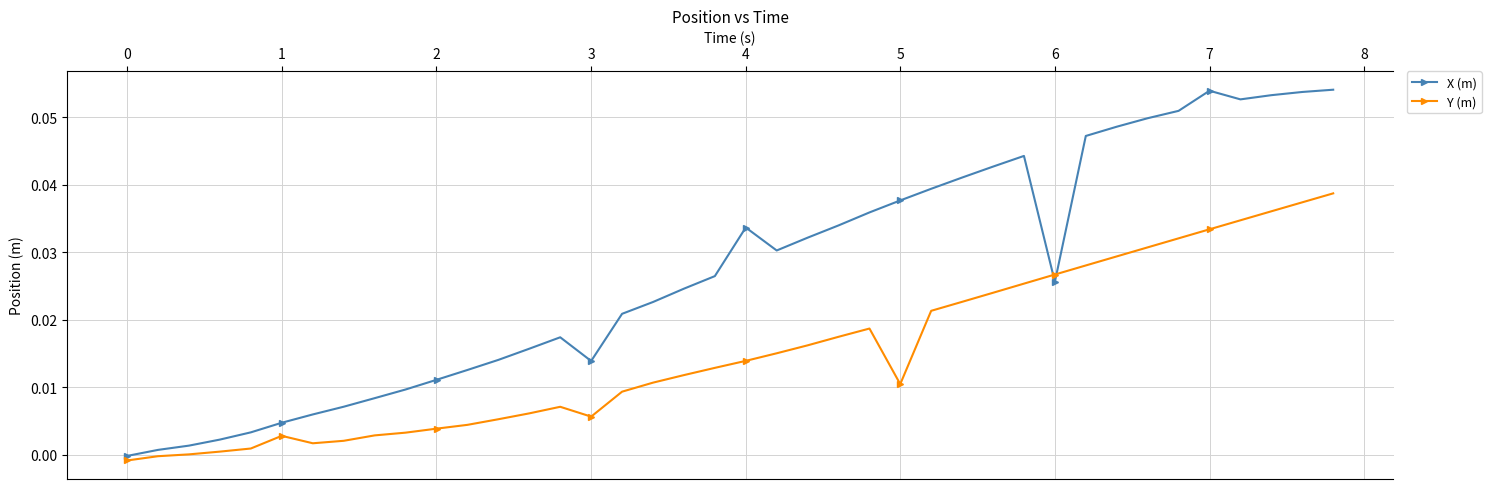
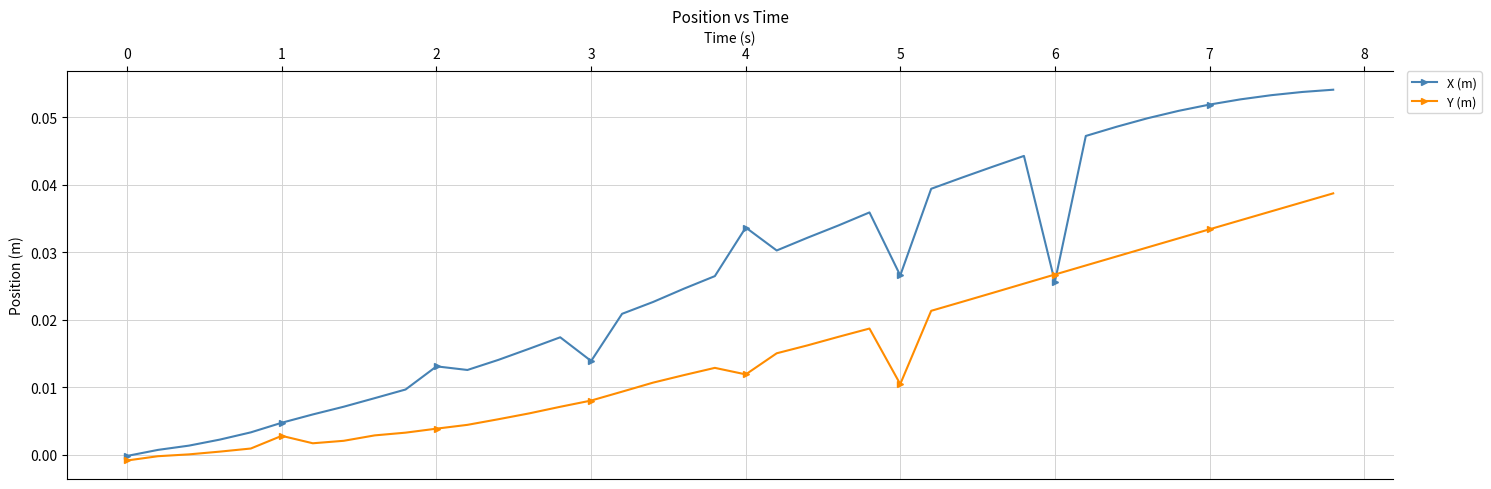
X (m), 2: 0.011 -> 0.013
Y (m), 3: 0.006 -> 0.008
Y (m), 4: 0.014 -> 0.012
X (m), 5: 0.038 -> 0.027
X (m), 7: 0.054 -> 0.052
